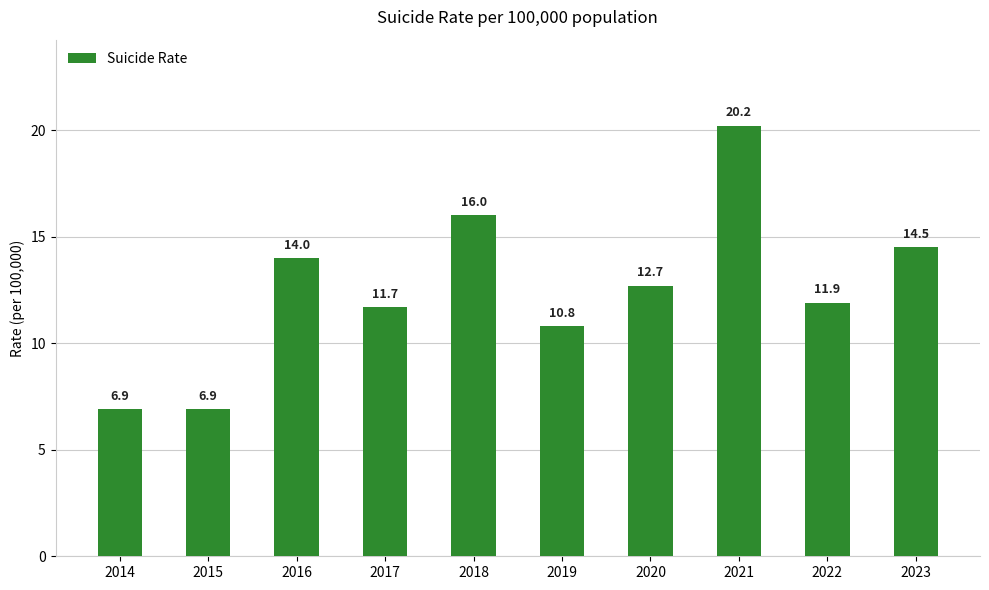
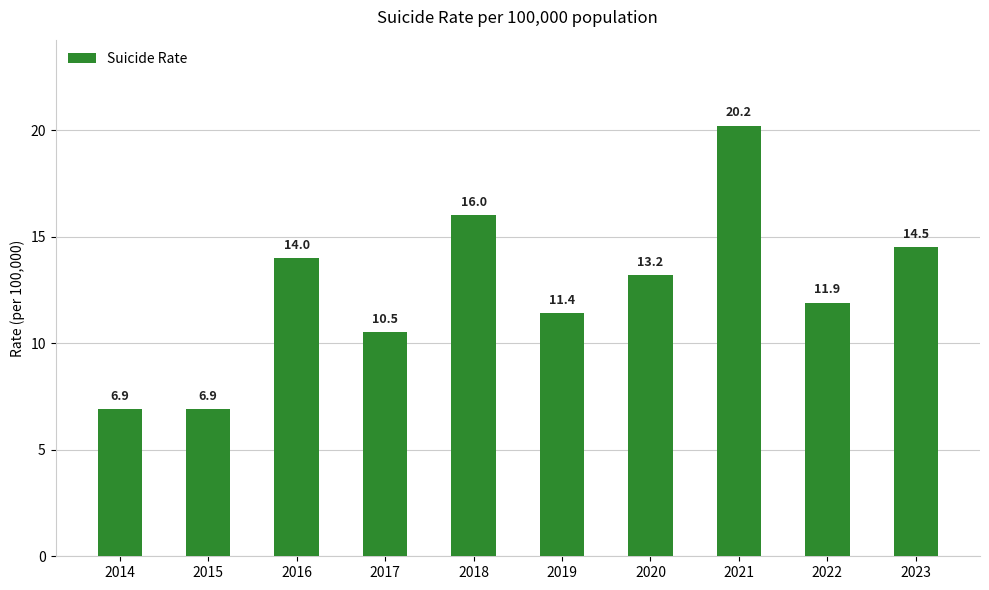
2017: 11.7 -> 10.5
2019: 10.8 -> 11.4
2020: 12.7 -> 13.2
